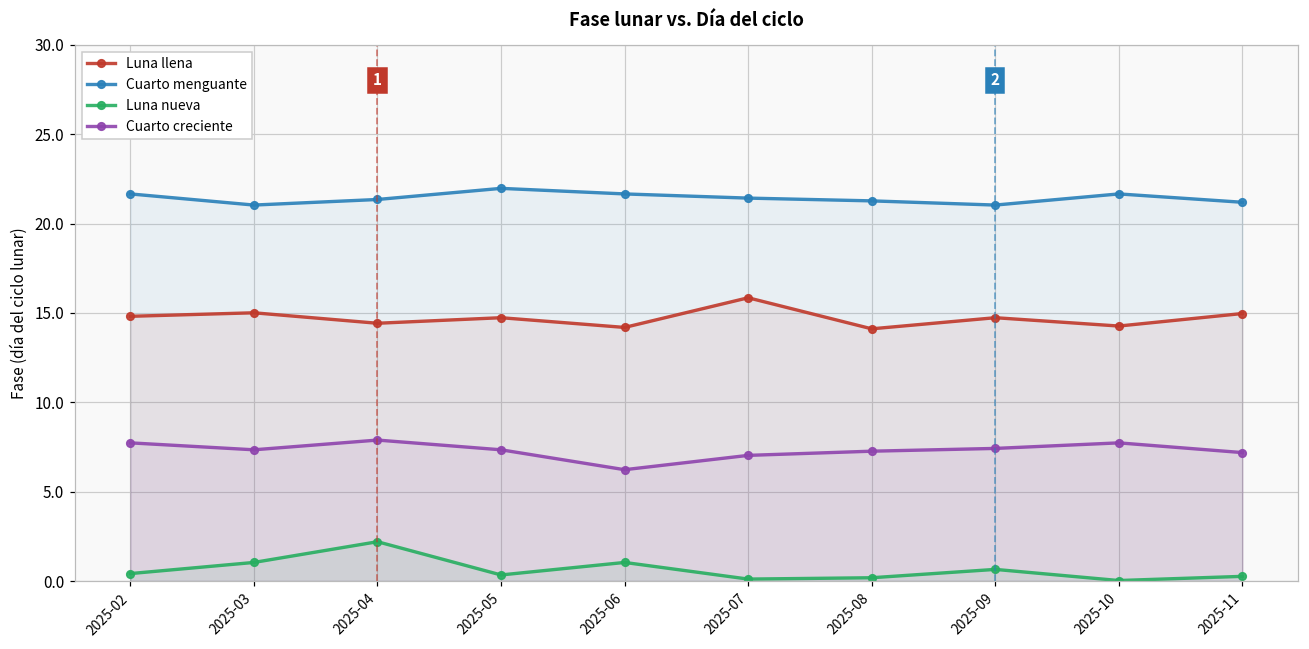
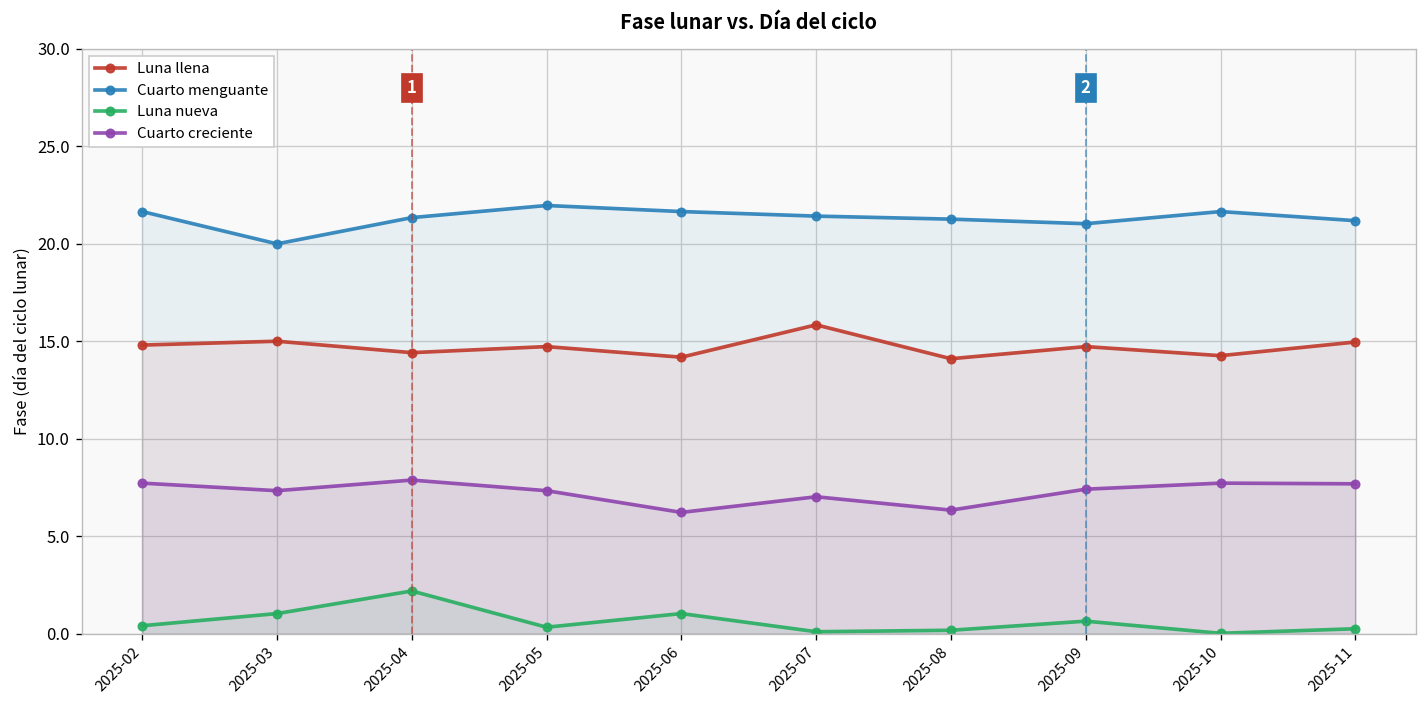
Cuarto menguante, 2025-03: 21.0 -> 20.0
Cuarto creciente, 2025-08: 7.3 -> 6.3
Cuarto creciente, 2025-11: 7.2 -> 7.7
